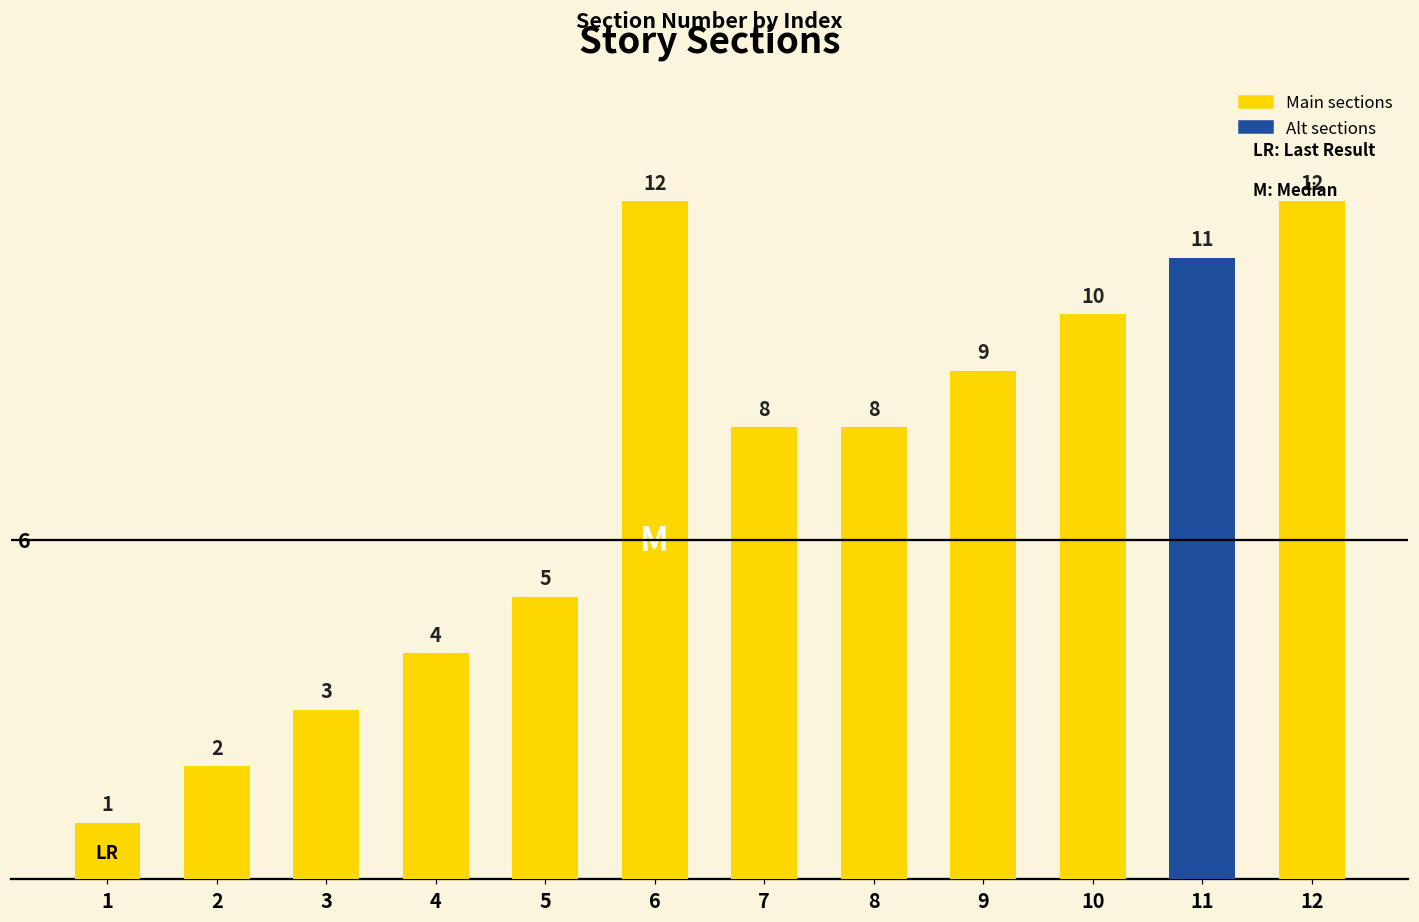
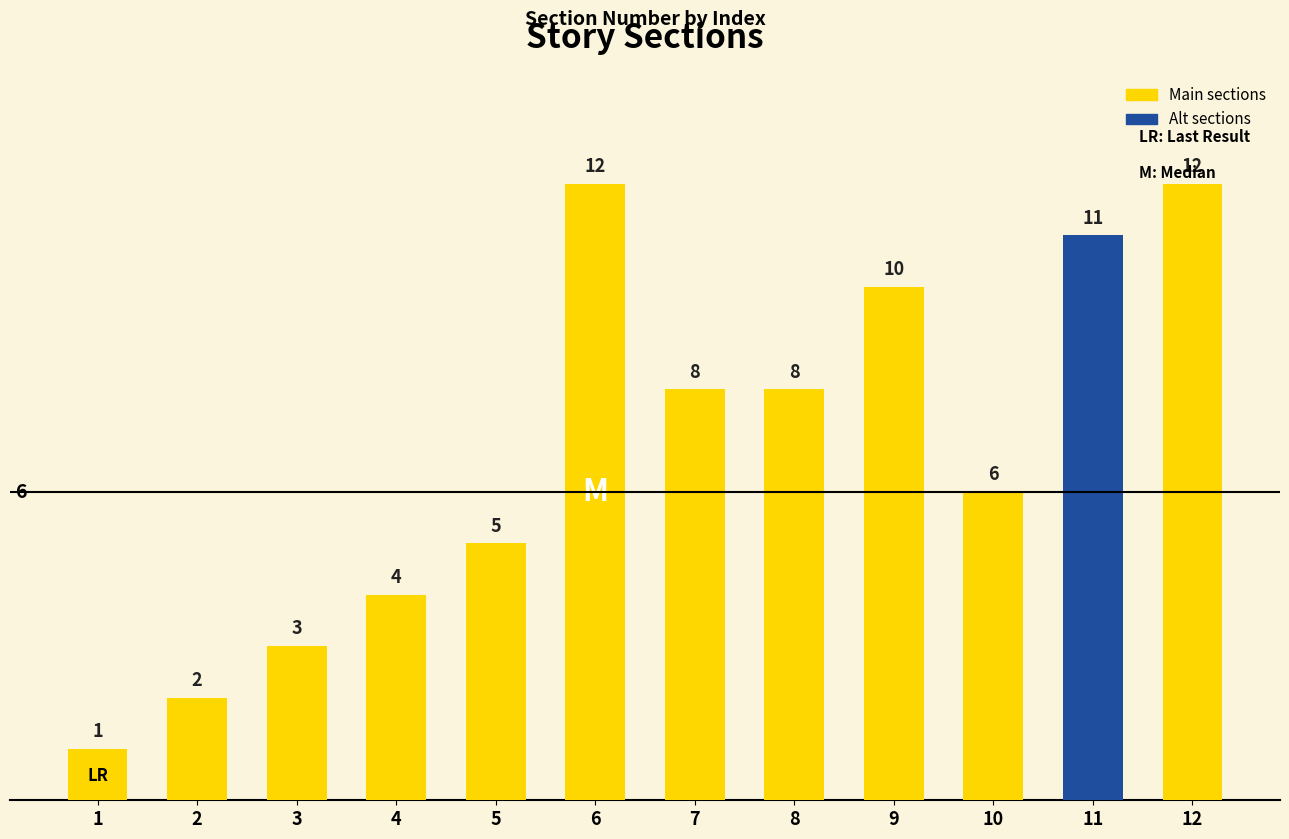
9: 9 -> 10
10: 10 -> 6
